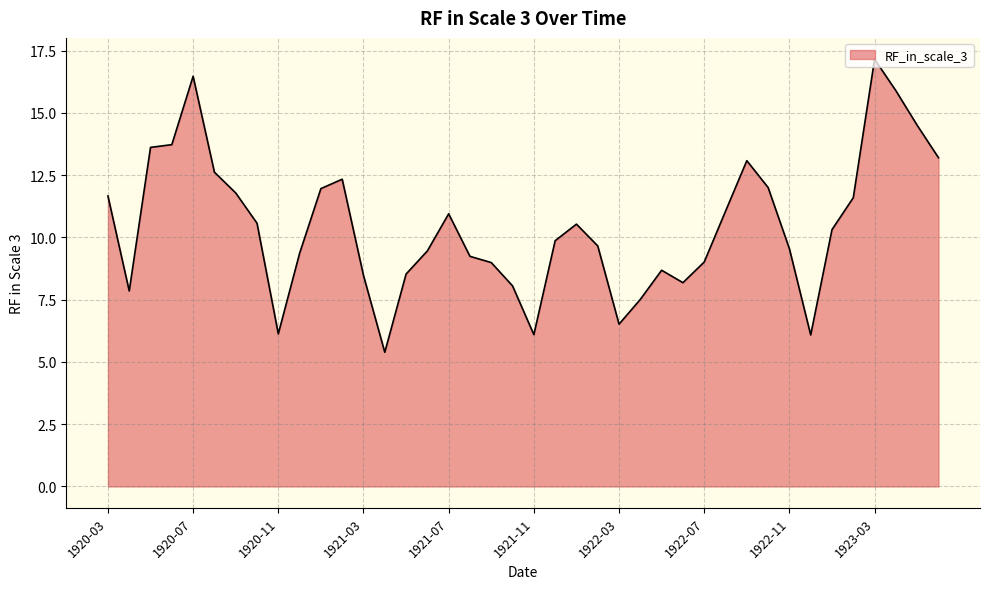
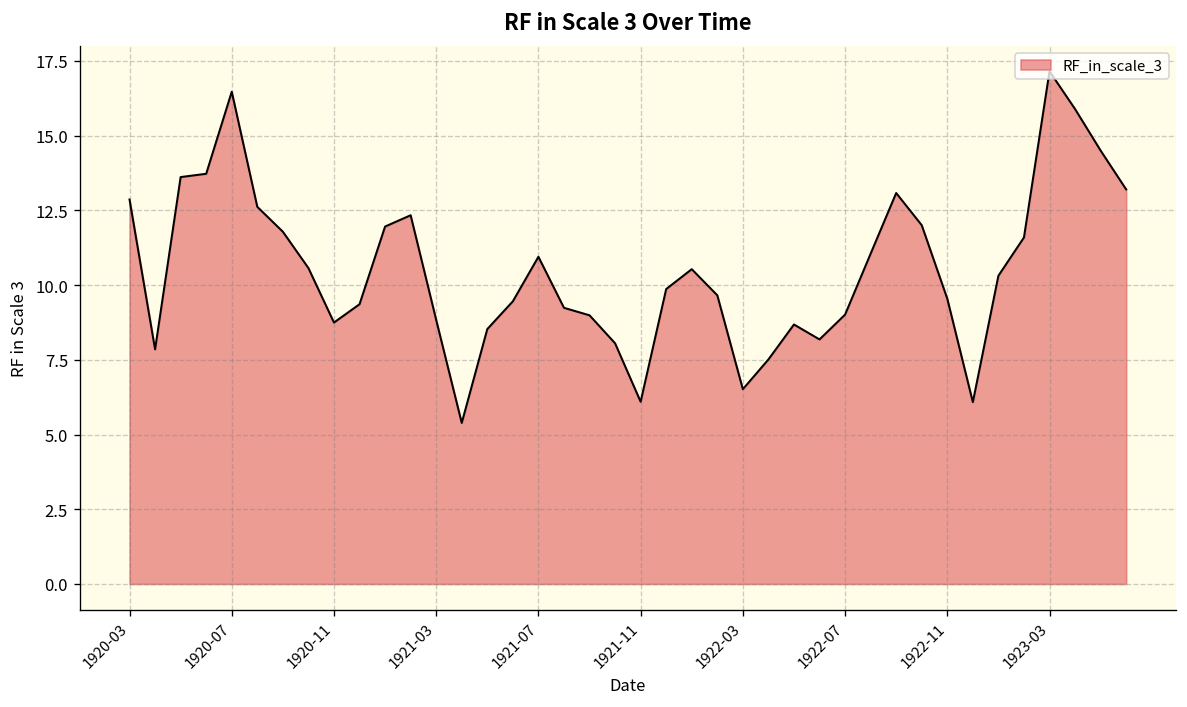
1920-03: 11.7 -> 12.9
1920-11: 6.1 -> 8.7
1921-03: 8.5 -> 8.8
